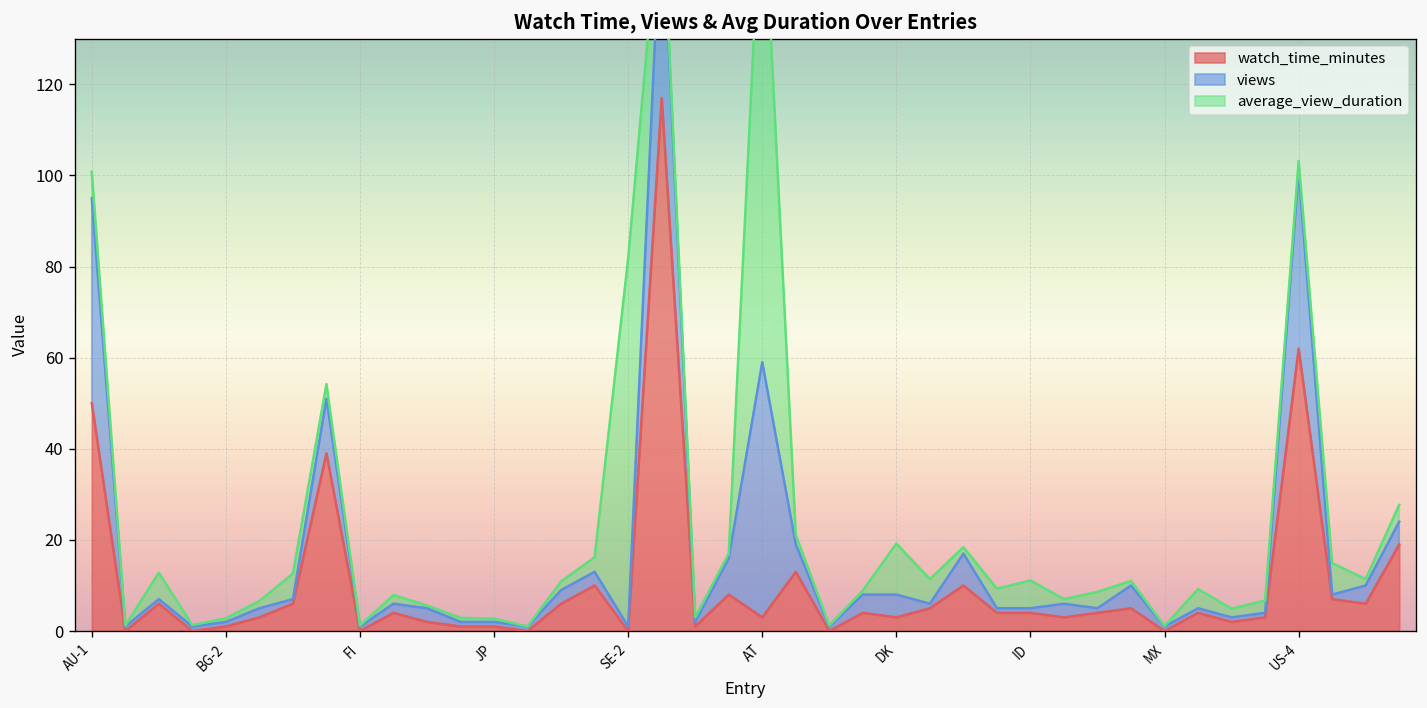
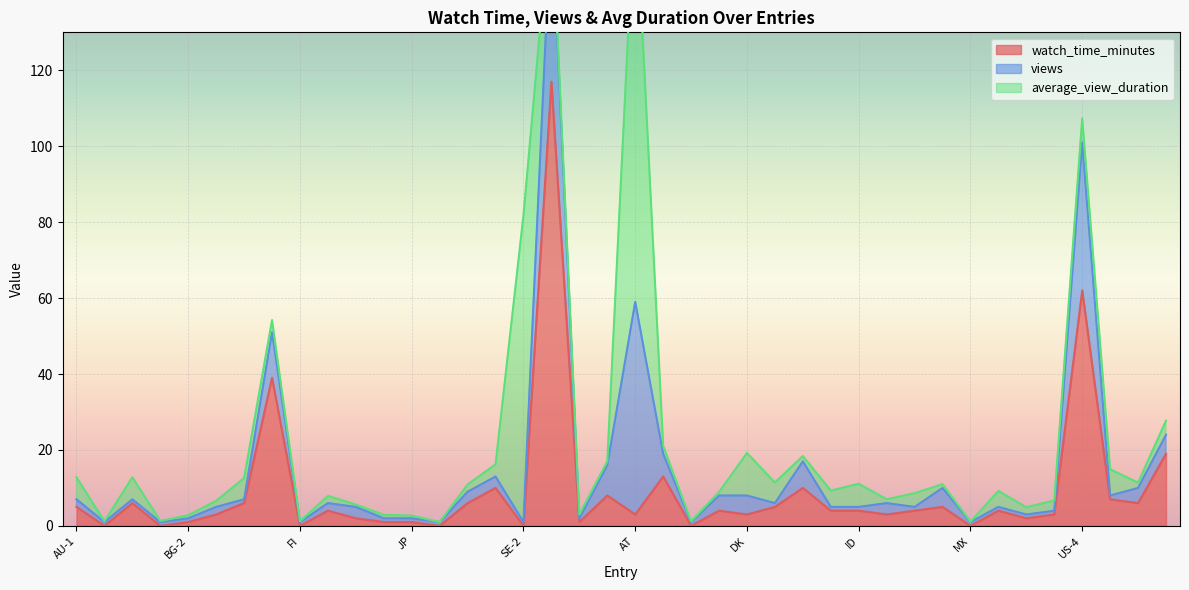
watch_time_minutes, AU-1: 50 -> 5
views, AU-1: 45 -> 2
average_view_duration, US-4: 2 -> 6
